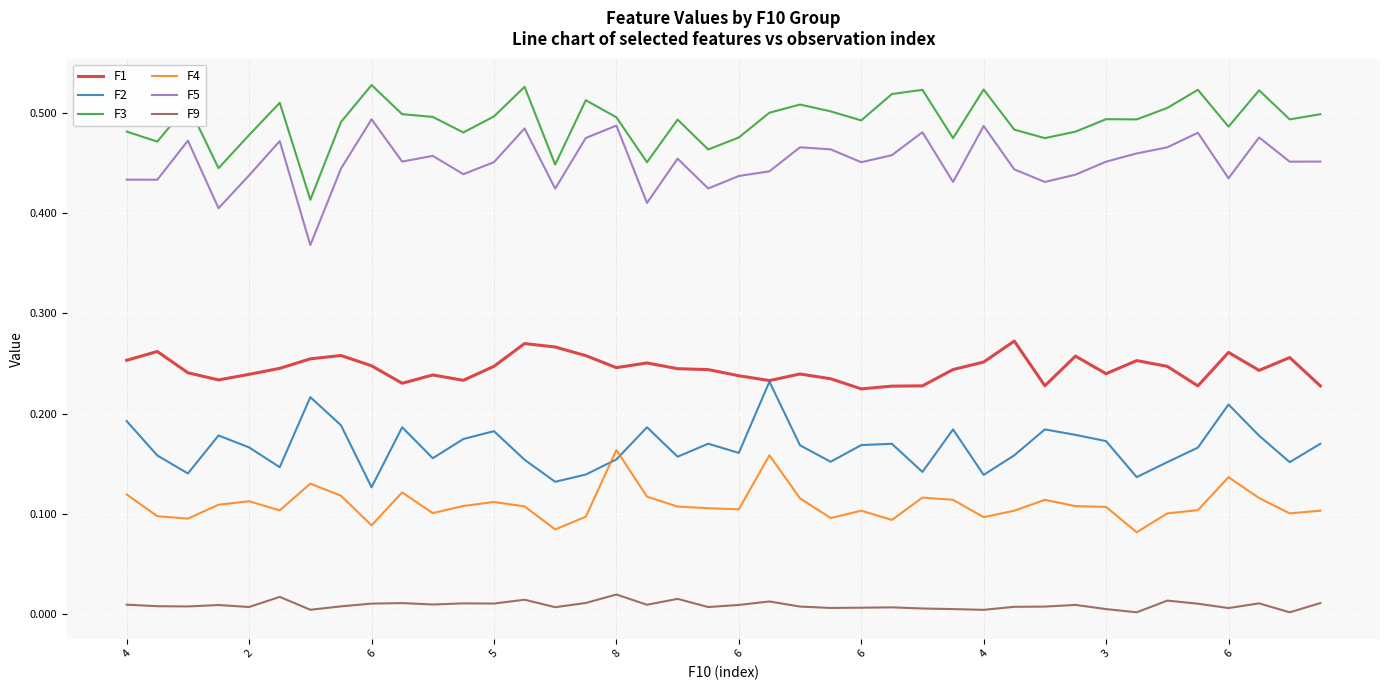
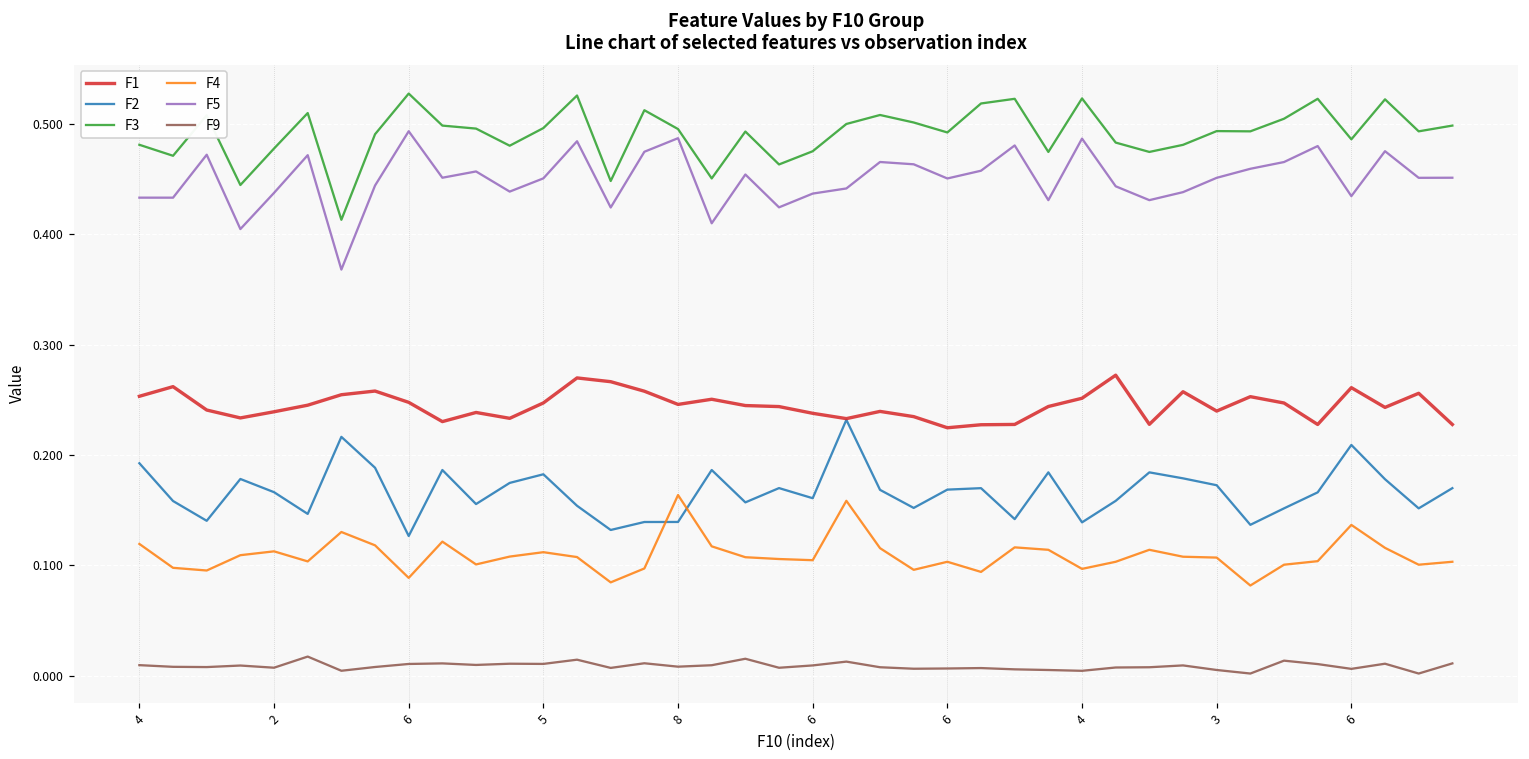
F2, 8: 0.154 -> 0.139
F9, 8: 0.020 -> 0.008
